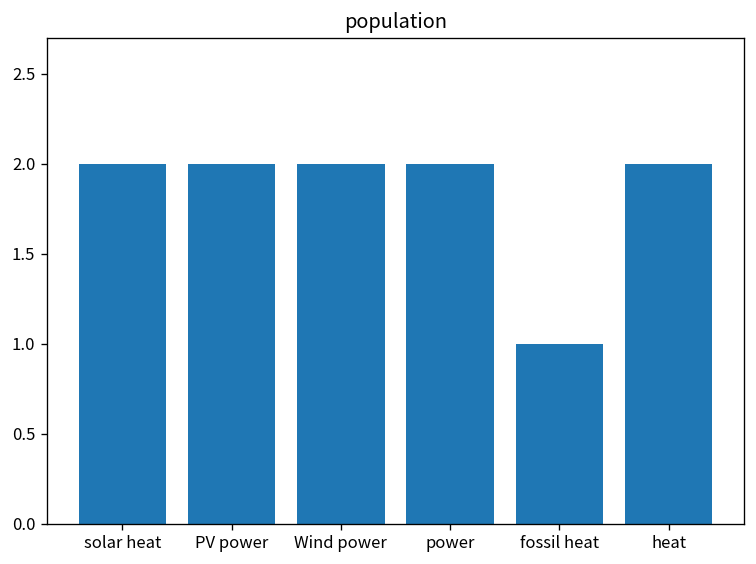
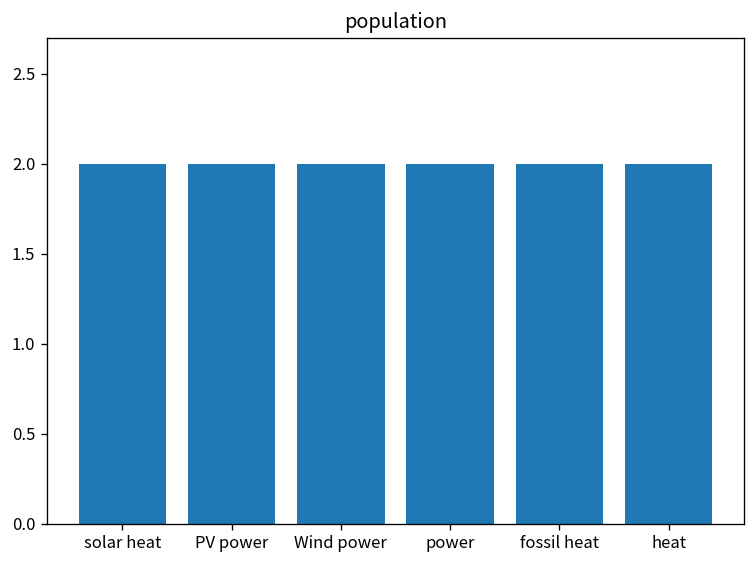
fossil heat: 1 -> 2
